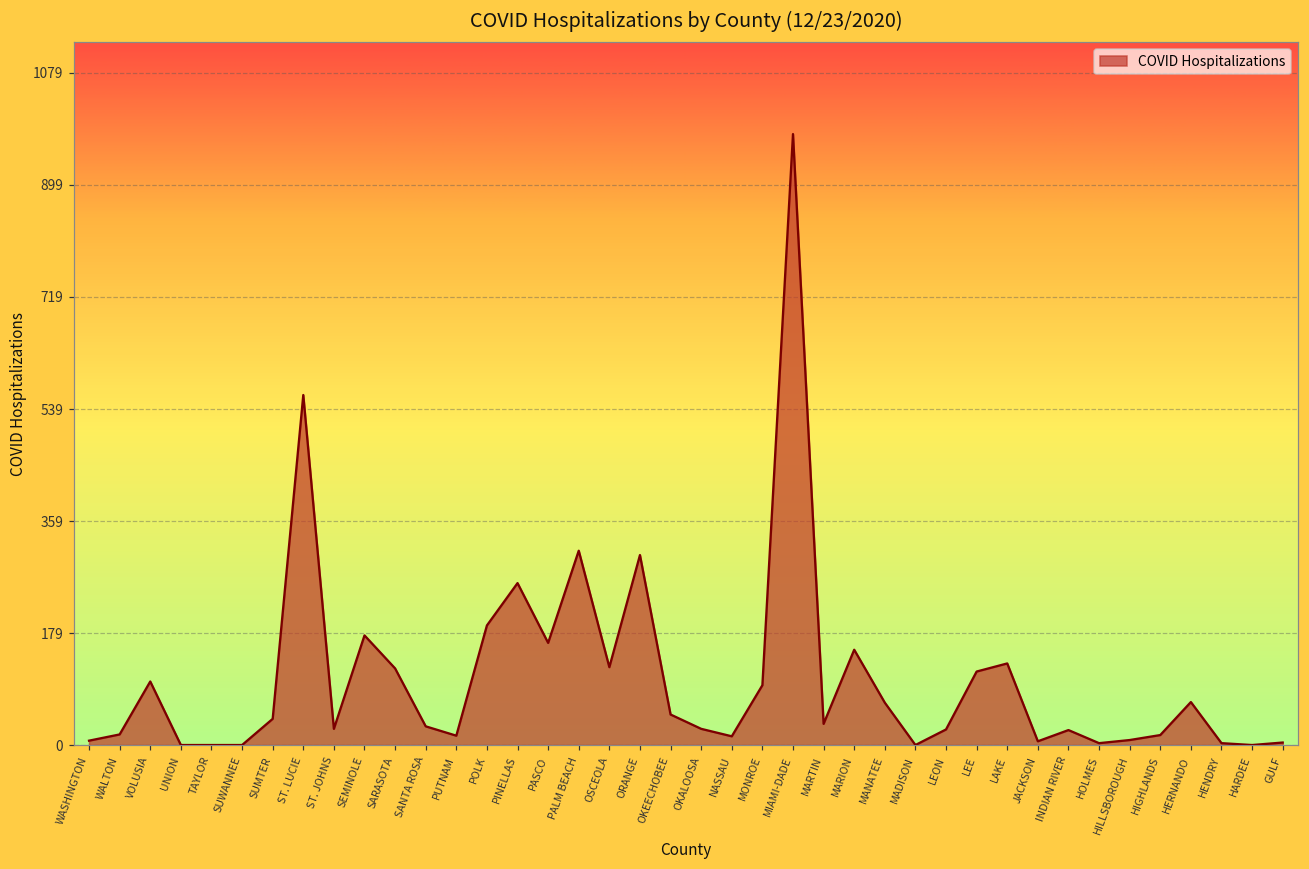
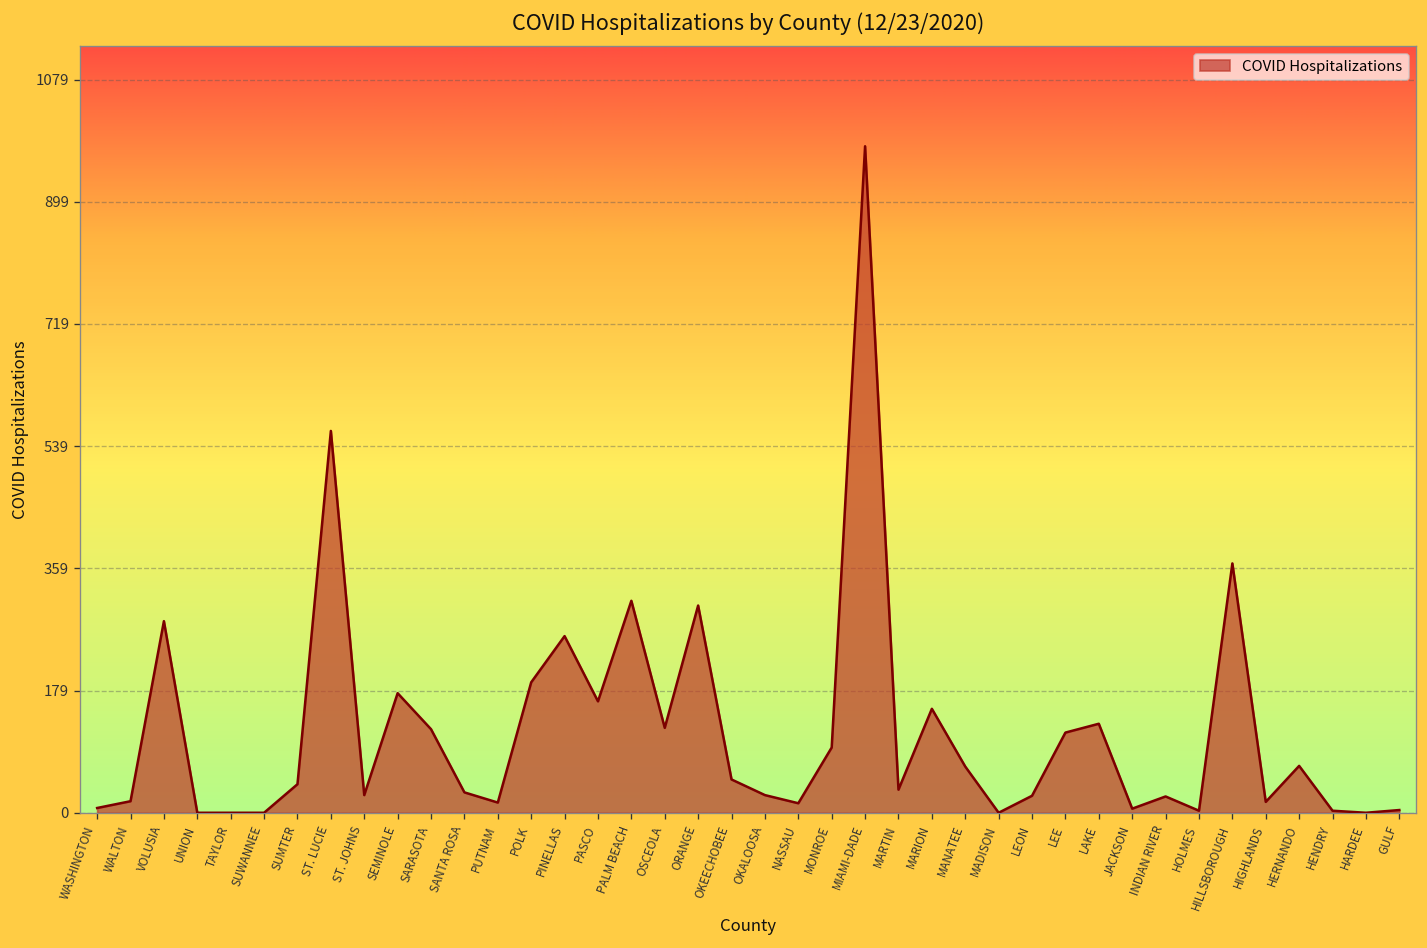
VOLUSIA: 100 -> 280
HILLSBOROUGH: 10 -> 370
